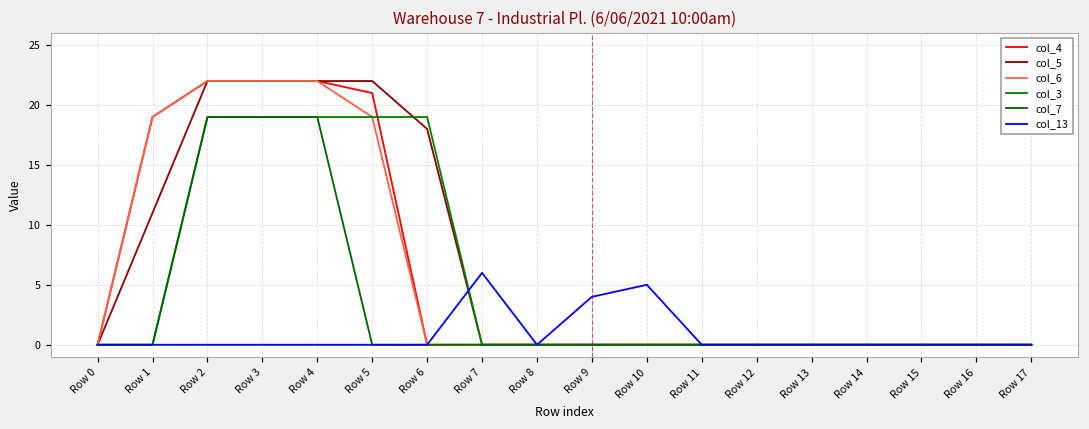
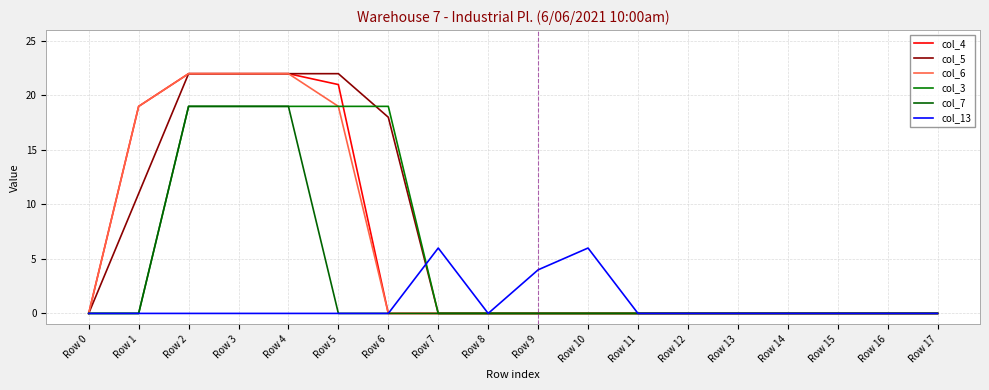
col_13, Row 10: 5 -> 6
